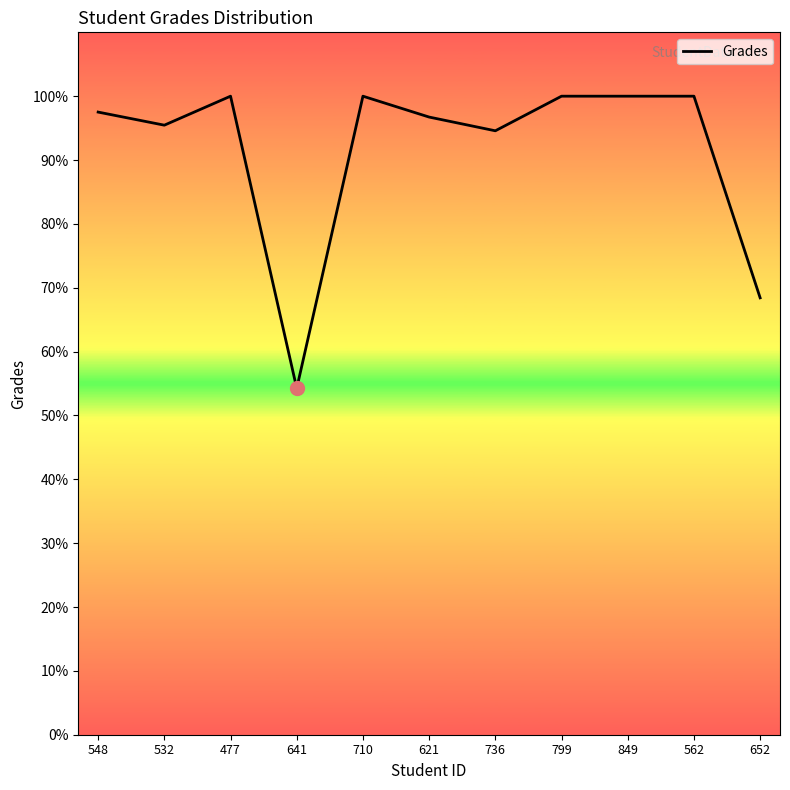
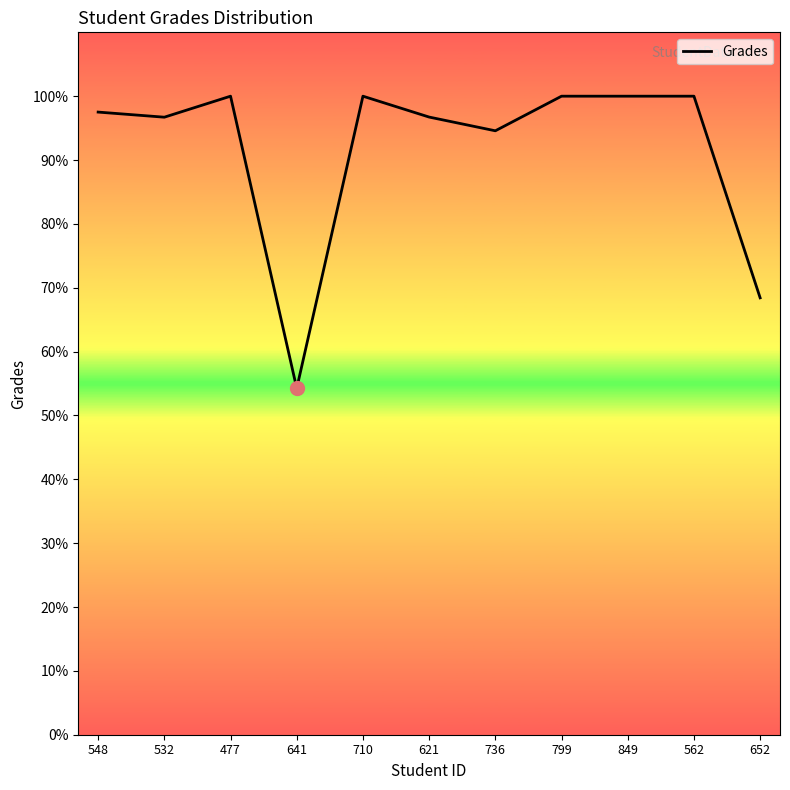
Grades, 532: 95% -> 97%
